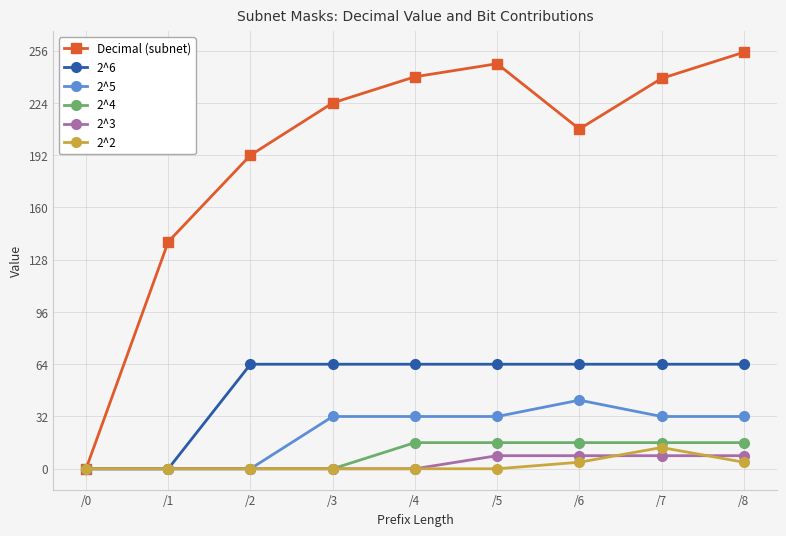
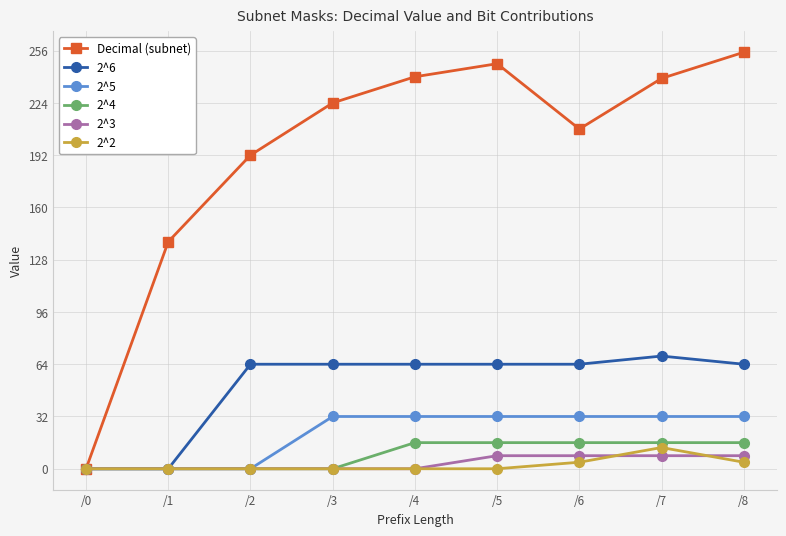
2^5, /6: 42 -> 32
2^6, /7: 64 -> 69
